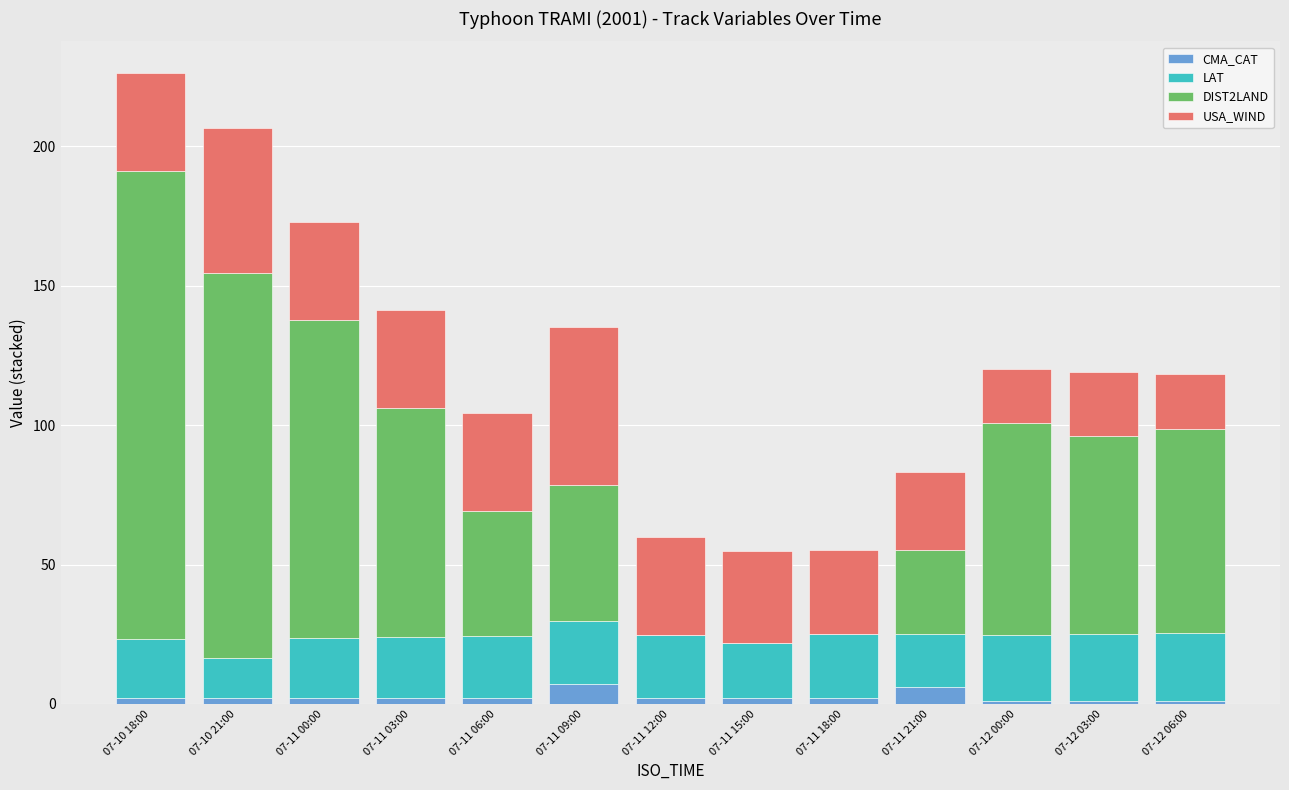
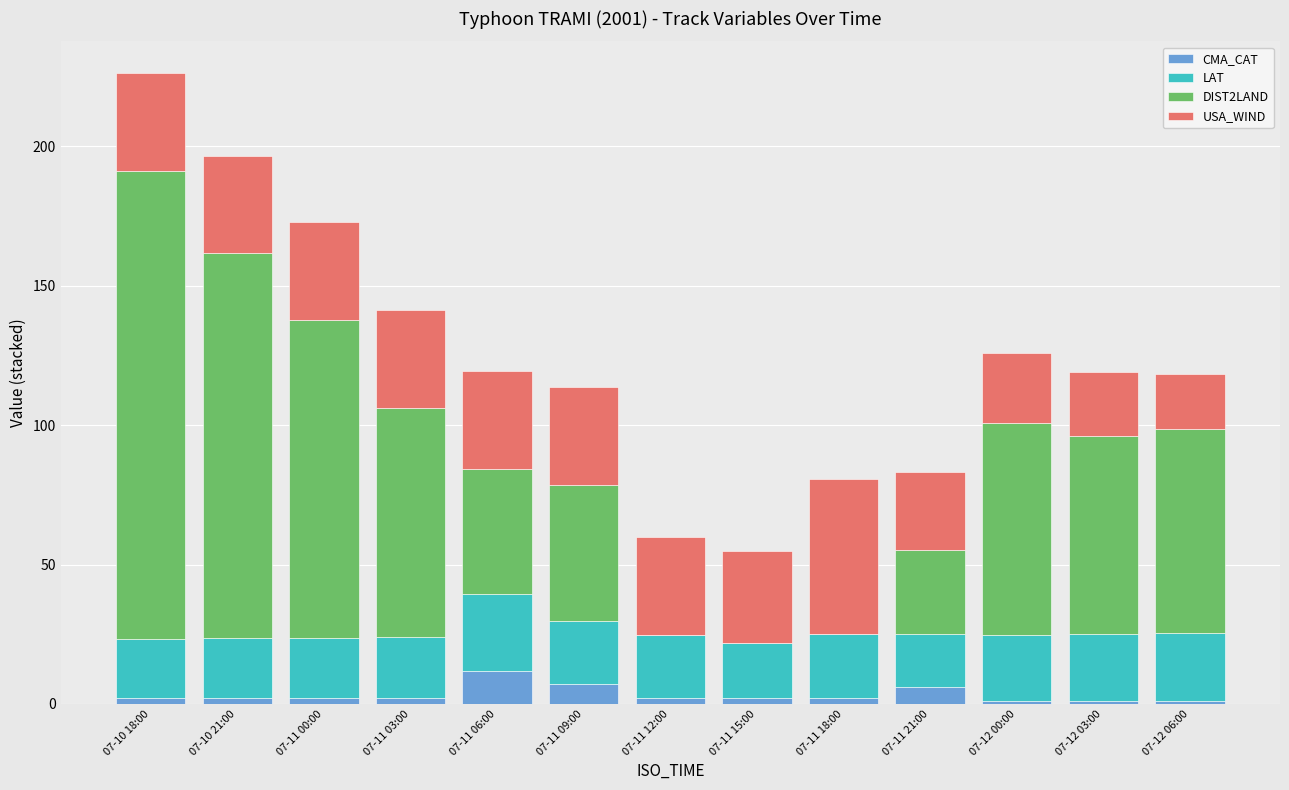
LAT, 07-10 21:00: 14 -> 22
USA_WIND, 07-10 21:00: 52 -> 35
CMA_CAT, 07-11 06:00: 2 -> 12
LAT, 07-11 06:00: 22 -> 27
USA_WIND, 07-11 09:00: 57 -> 35
USA_WIND, 07-11 18:00: 30 -> 55
USA_WIND, 07-12 00:00: 19 -> 25
